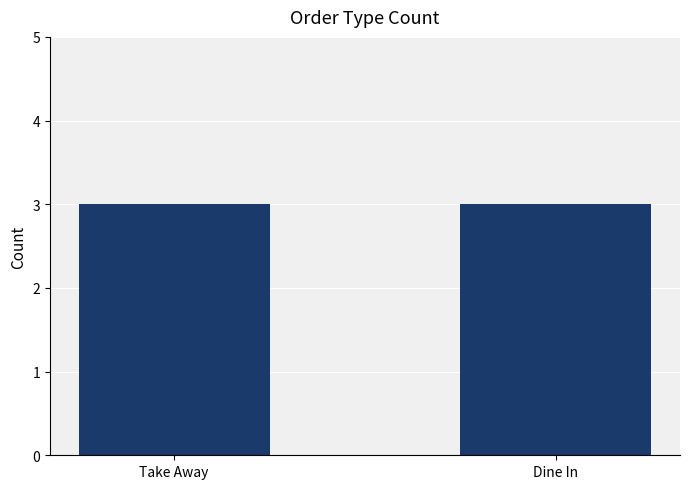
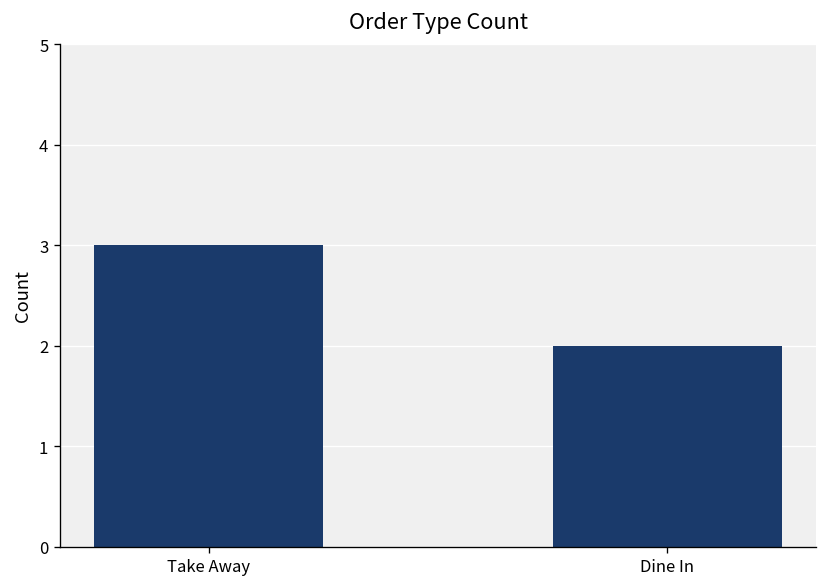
Dine In: 3 -> 2
